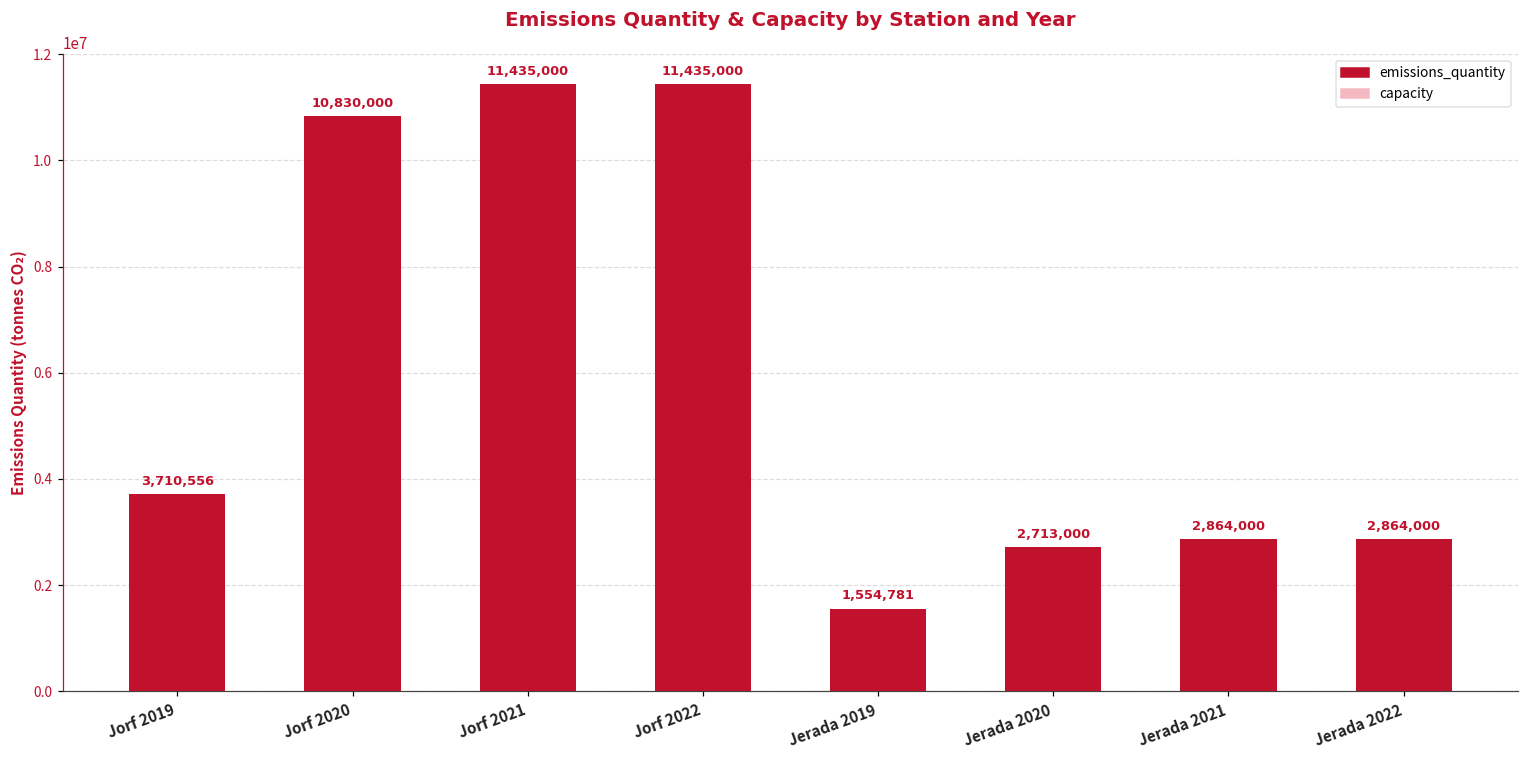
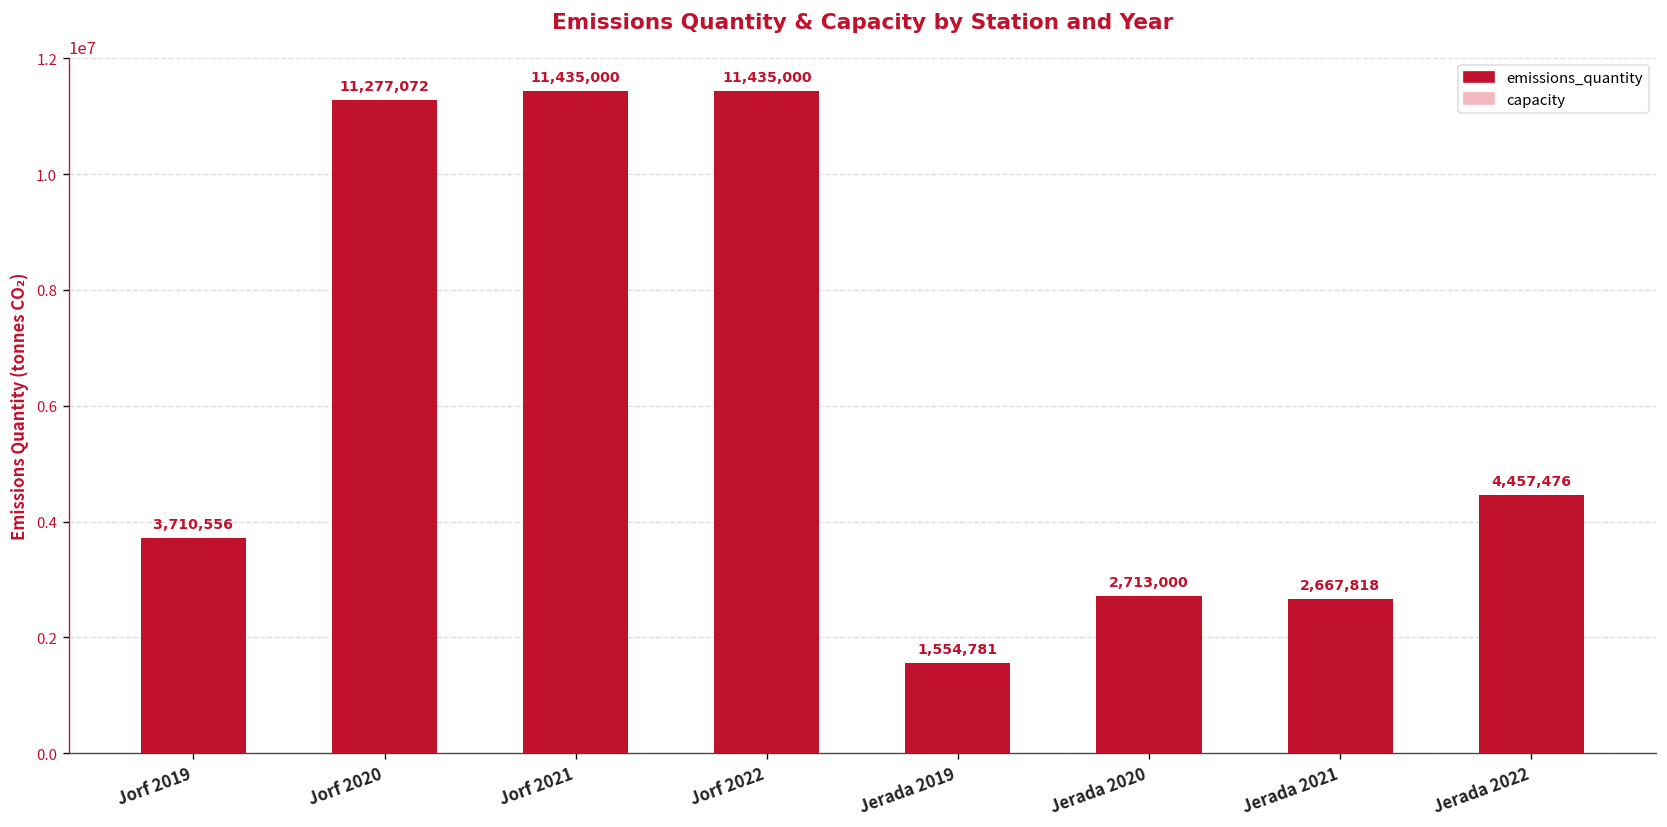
emissions_quantity, Jorf 2020: 10,830,000 -> 11,277,072
emissions_quantity, Jerada 2021: 2,864,000 -> 2,667,818
emissions_quantity, Jerada 2022: 2,864,000 -> 4,457,476
